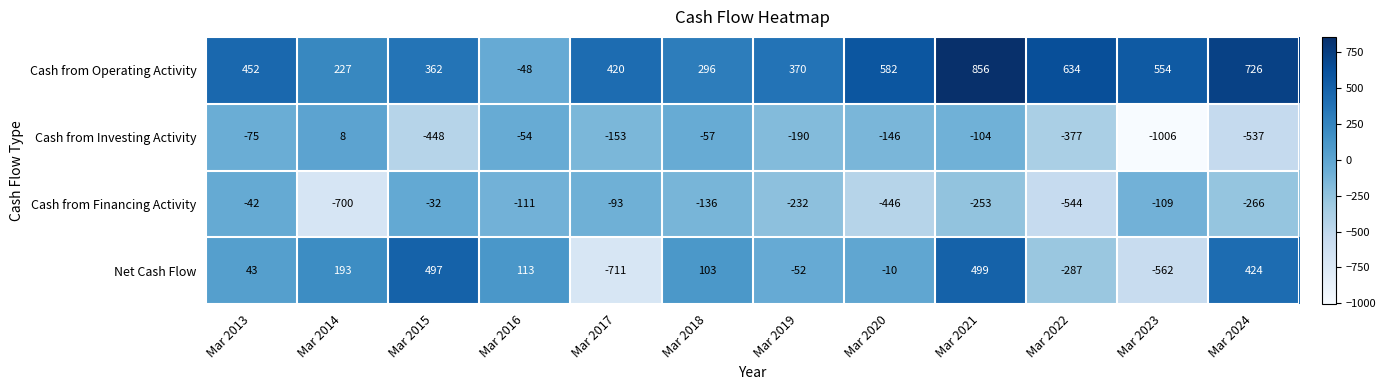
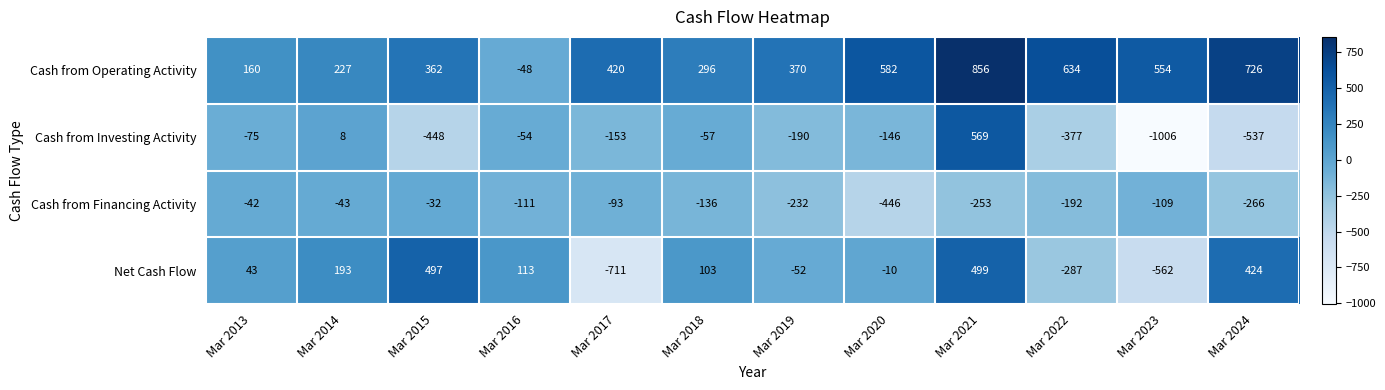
Cash from Operating Activity, Mar 2013: 452 -> 160
Cash from Investing Activity, Mar 2021: -104 -> 569
Cash from Financing Activity, Mar 2014: -700 -> -43
Cash from Financing Activity, Mar 2022: -544 -> -192
